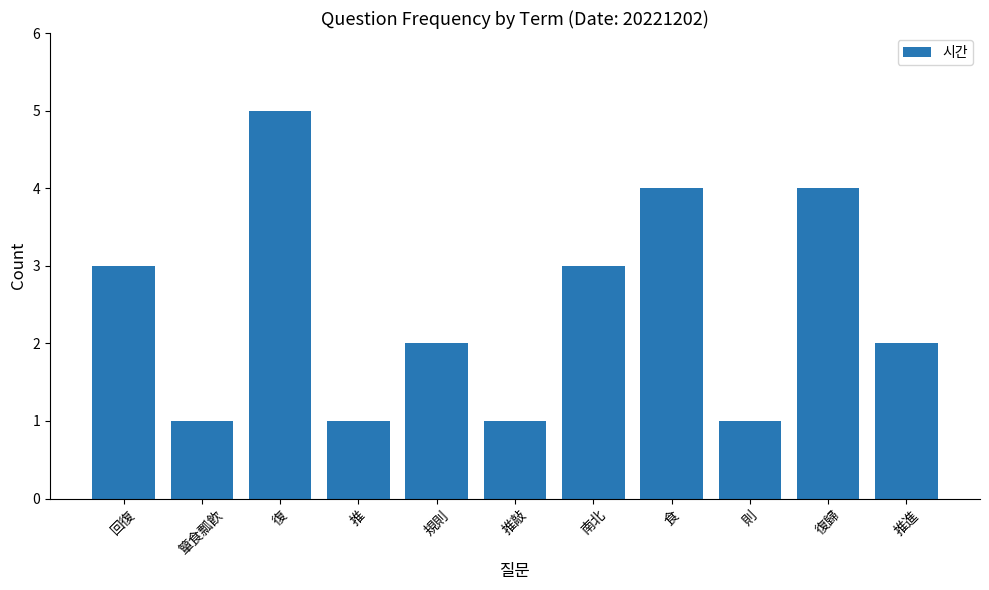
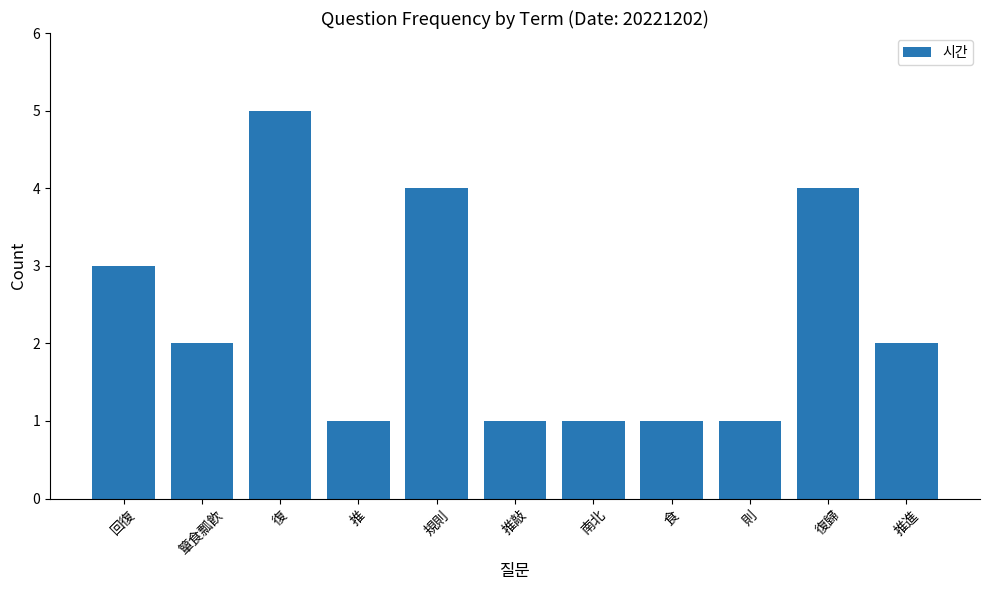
簞食瓢飮: 1 -> 2
規則: 2 -> 4
南北: 3 -> 1
食: 4 -> 1
